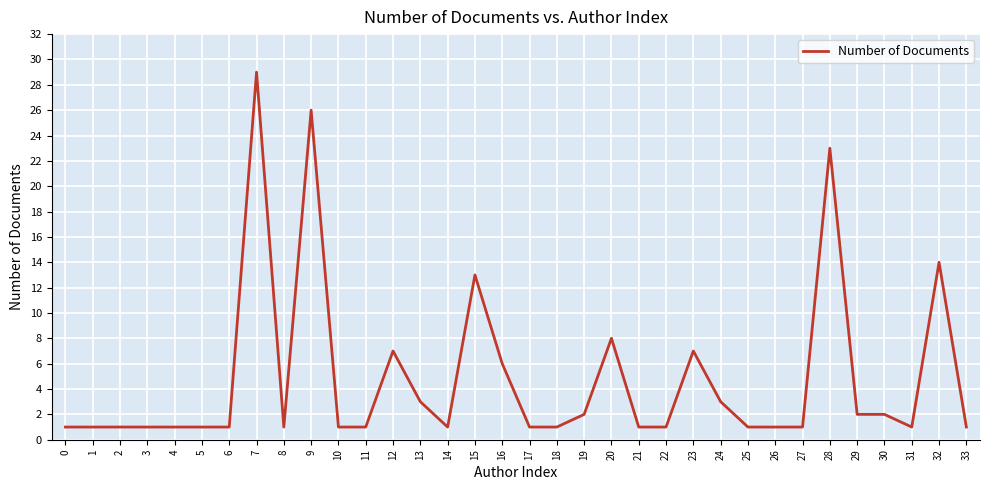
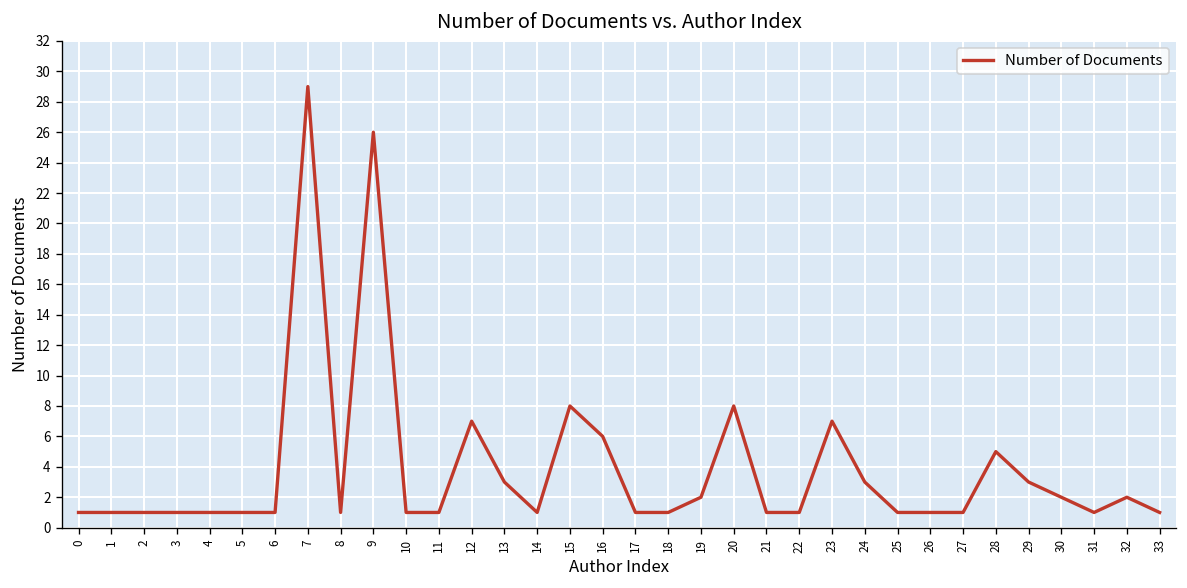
15: 13 -> 8
28: 23 -> 5
29: 2 -> 3
32: 14 -> 2
